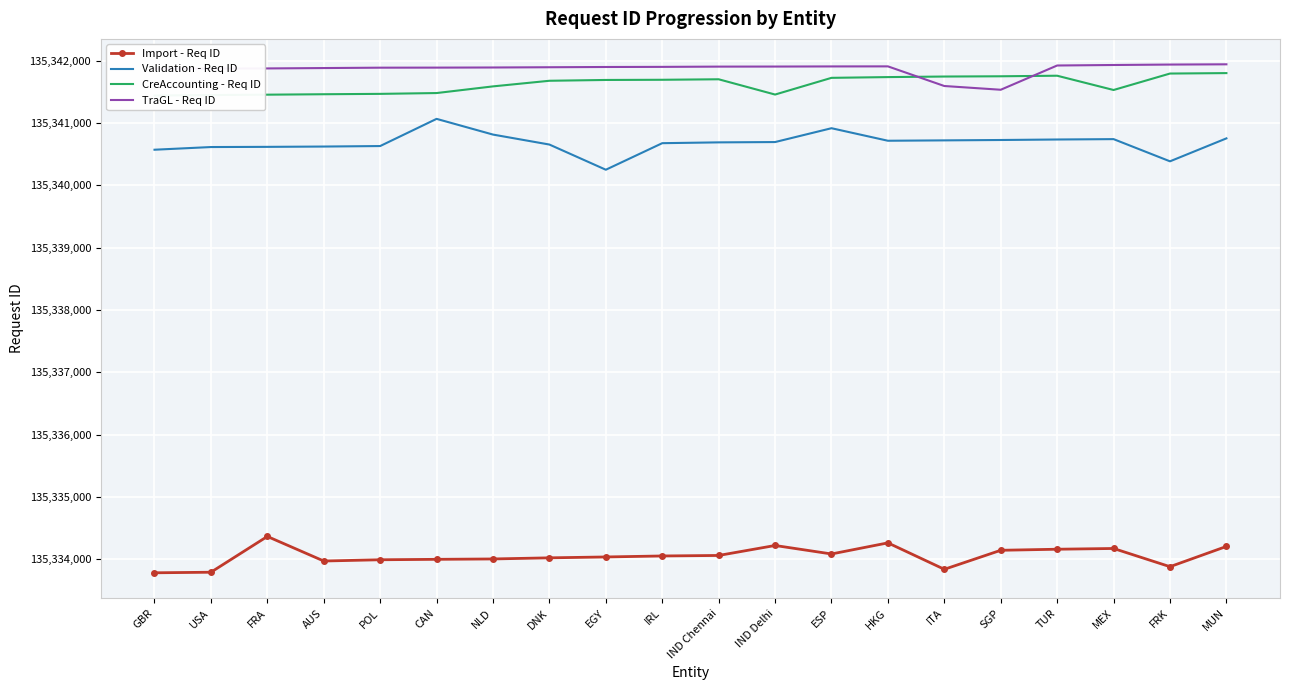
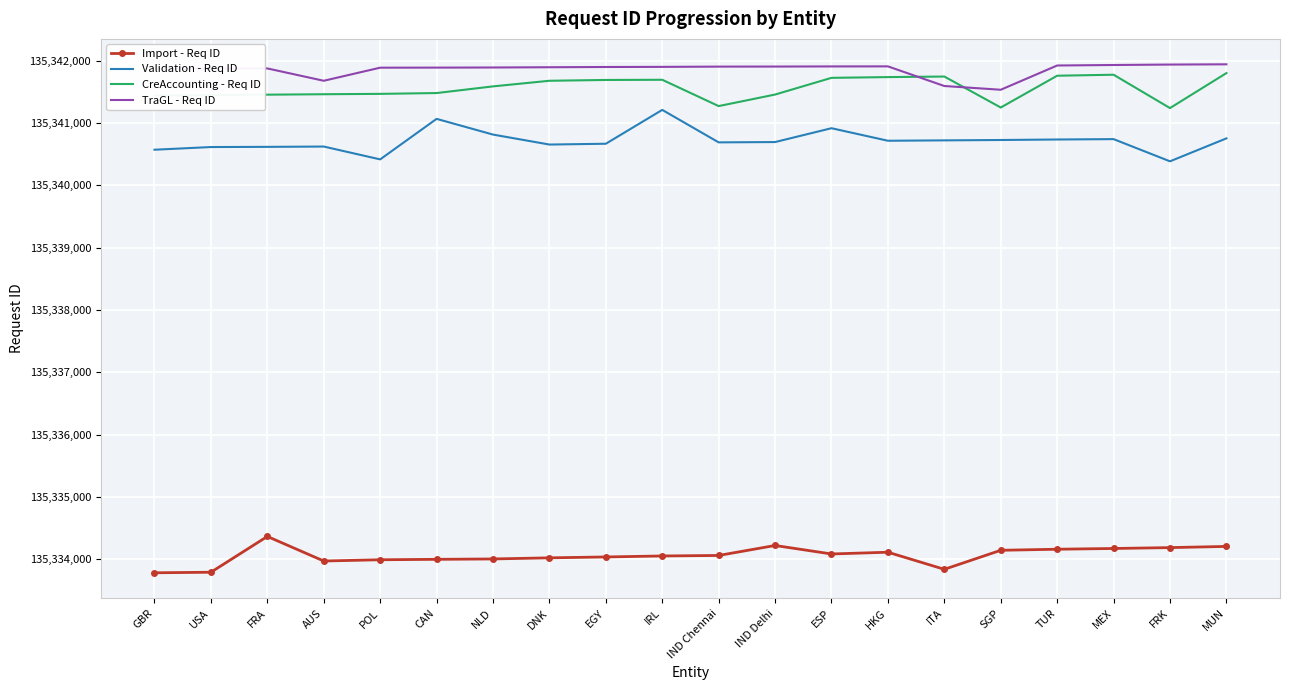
TraGL - Req ID, AUS: 135,341,900 -> 135,341,700
Validation - Req ID, POL: 135,340,600 -> 135,340,400
Validation - Req ID, EGY: 135,340,200 -> 135,340,700
Validation - Req ID, IRL: 135,340,700 -> 135,341,200
CreAccounting - Req ID, IND Chennai: 135,341,700 -> 135,341,300
Import - Req ID, HKG: 135,334,300 -> 135,334,100
CreAccounting - Req ID, SGP: 135,341,700 -> 135,341,200
CreAccounting - Req ID, MEX: 135,341,500 -> 135,341,800
Import - Req ID, FRK: 135,333,900 -> 135,334,200
CreAccounting - Req ID, FRK: 135,341,800 -> 135,341,200
